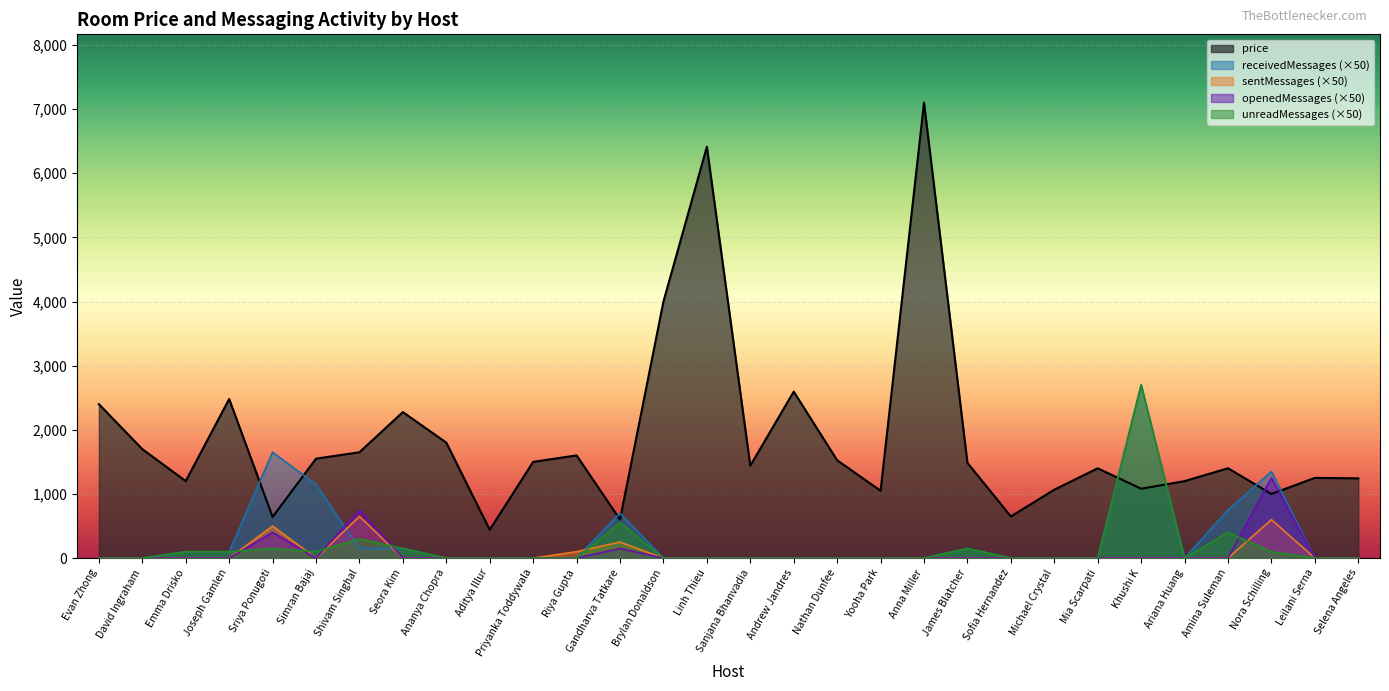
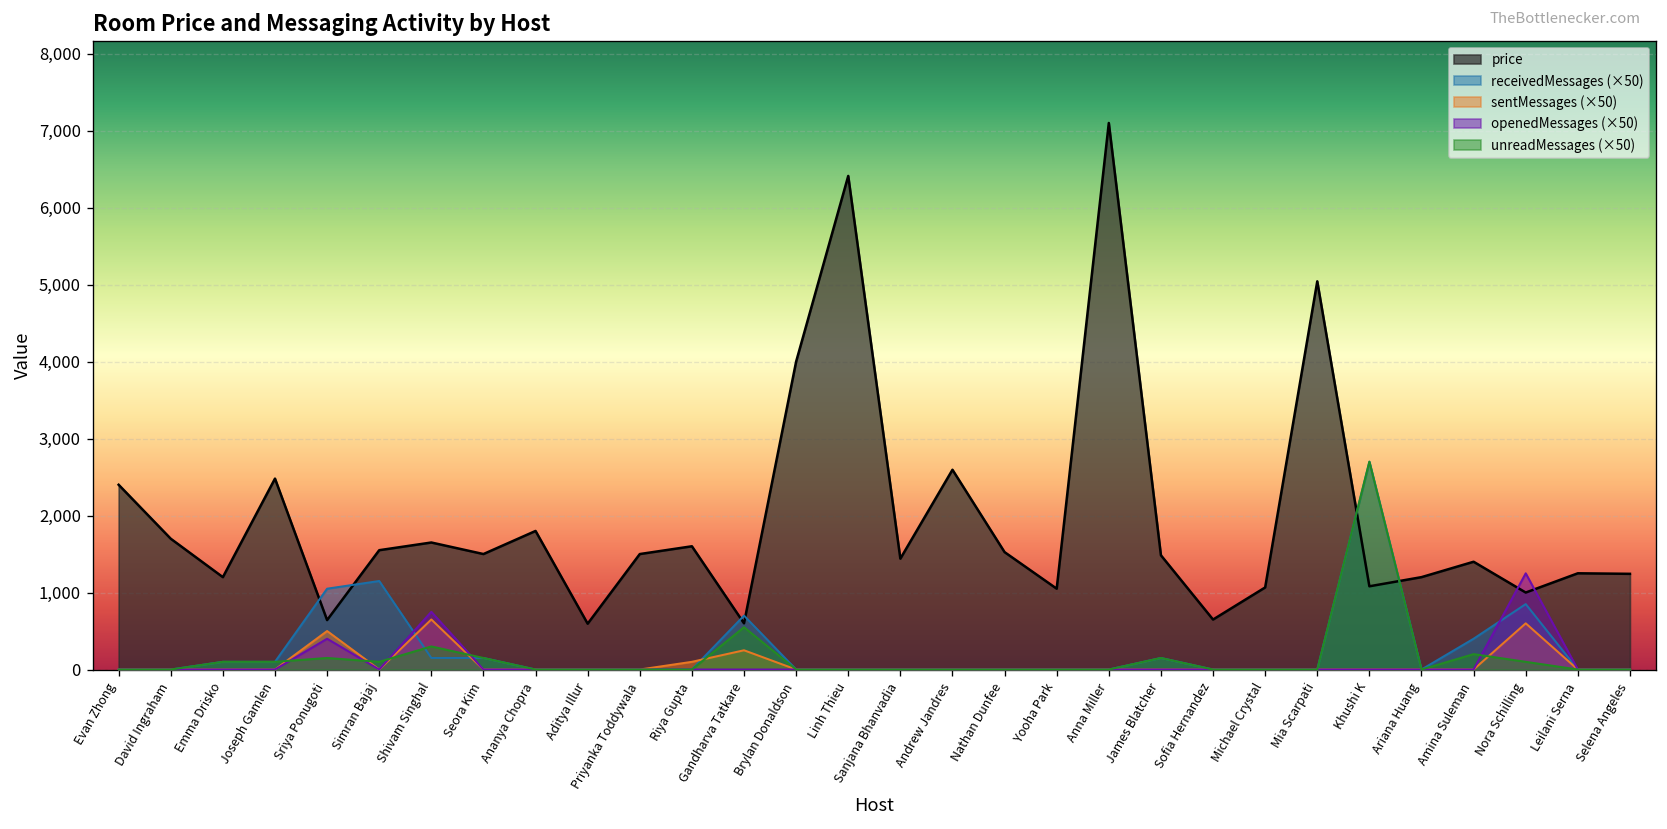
receivedMessages (×50), Sriya Ponugoti: 1,700 -> 1,100
price, Seora Kim: 2,300 -> 1,500
price, Aditya Illur: 400 -> 600
openedMessages (×50), Gandharva Tatkare: 200 -> 0
price, Mia Scarpati: 1,400 -> 5,000
receivedMessages (×50), Amina Suleman: 800 -> 400
unreadMessages (×50), Amina Suleman: 400 -> 200
receivedMessages (×50), Nora Schilling: 1,400 -> 900
